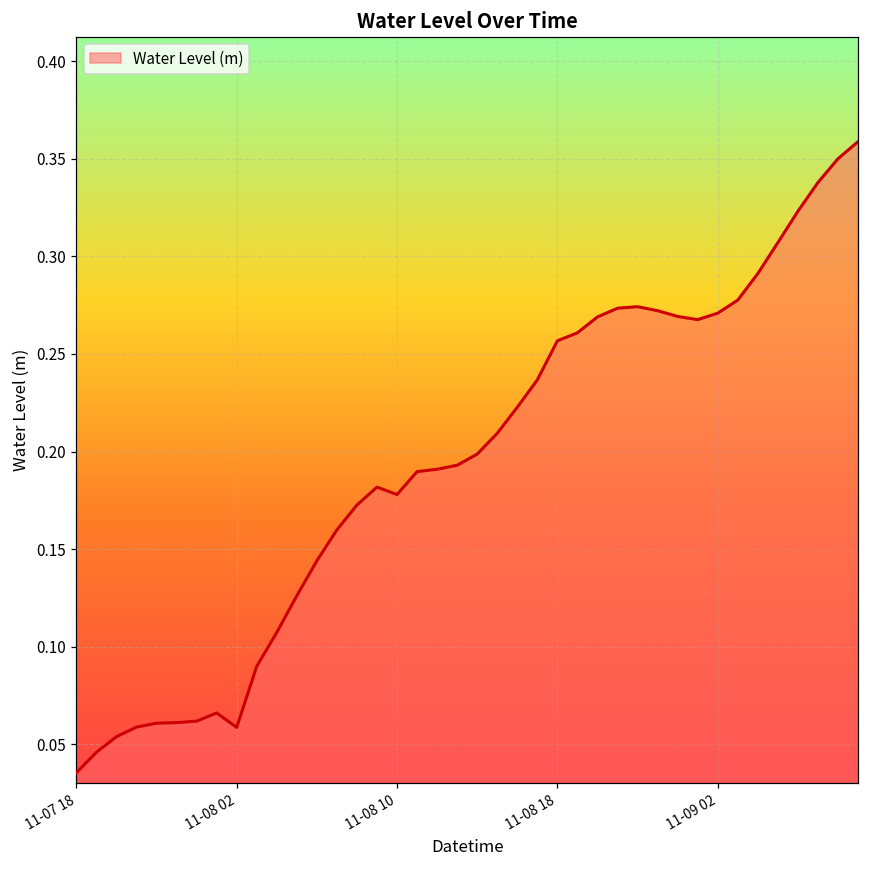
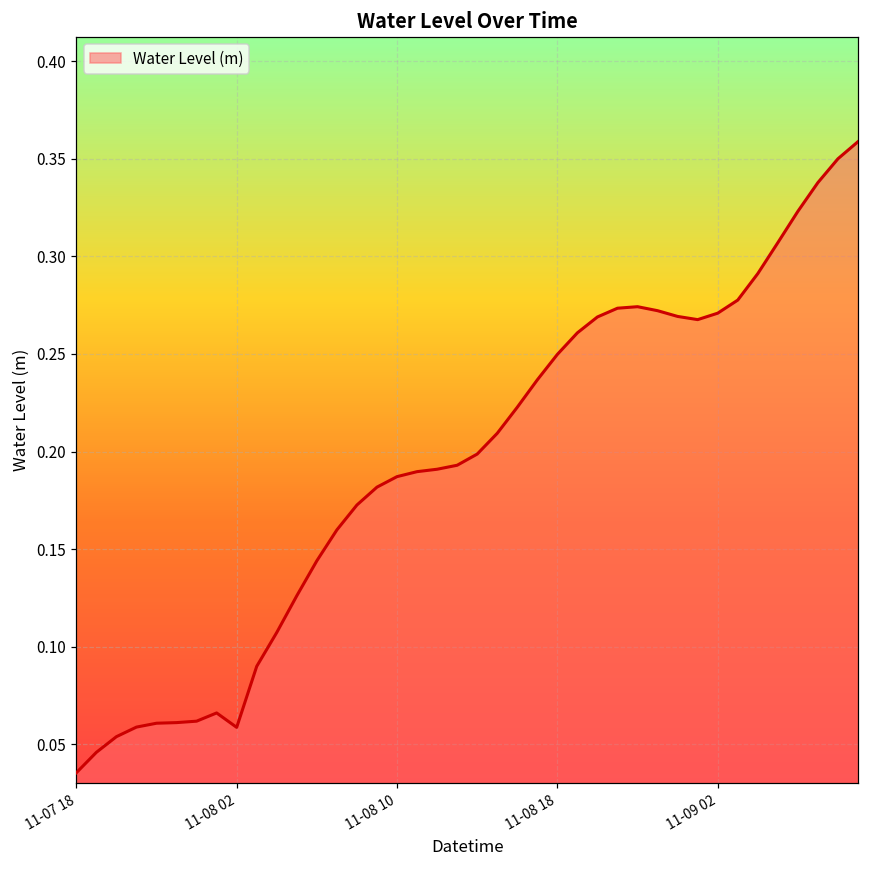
11-08 10: 0.178 -> 0.187
11-08 18: 0.257 -> 0.250
